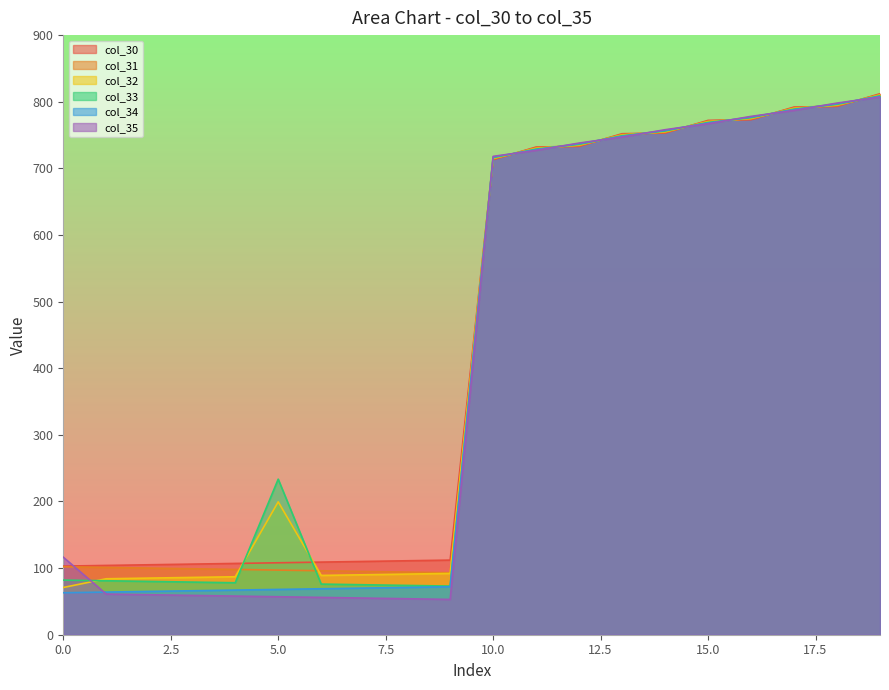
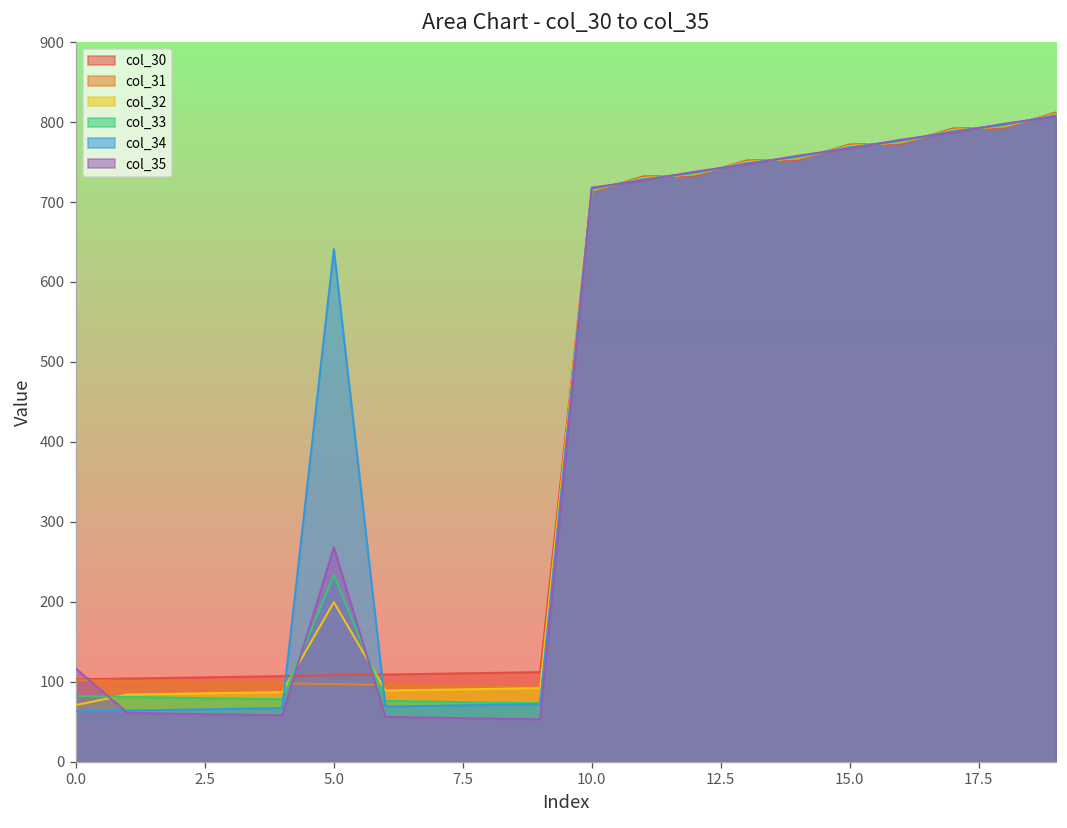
col_34, 5.0: 70 -> 640
col_35, 5.0: 60 -> 270
